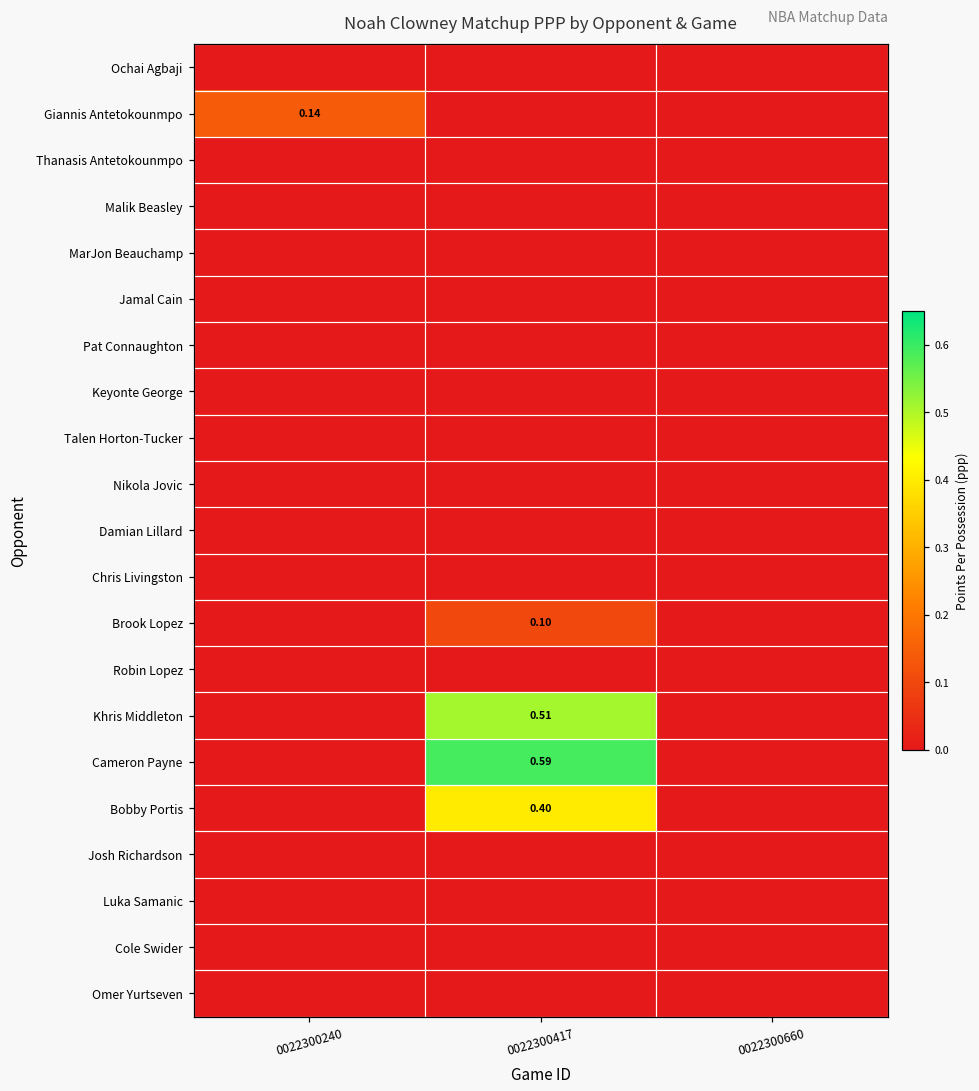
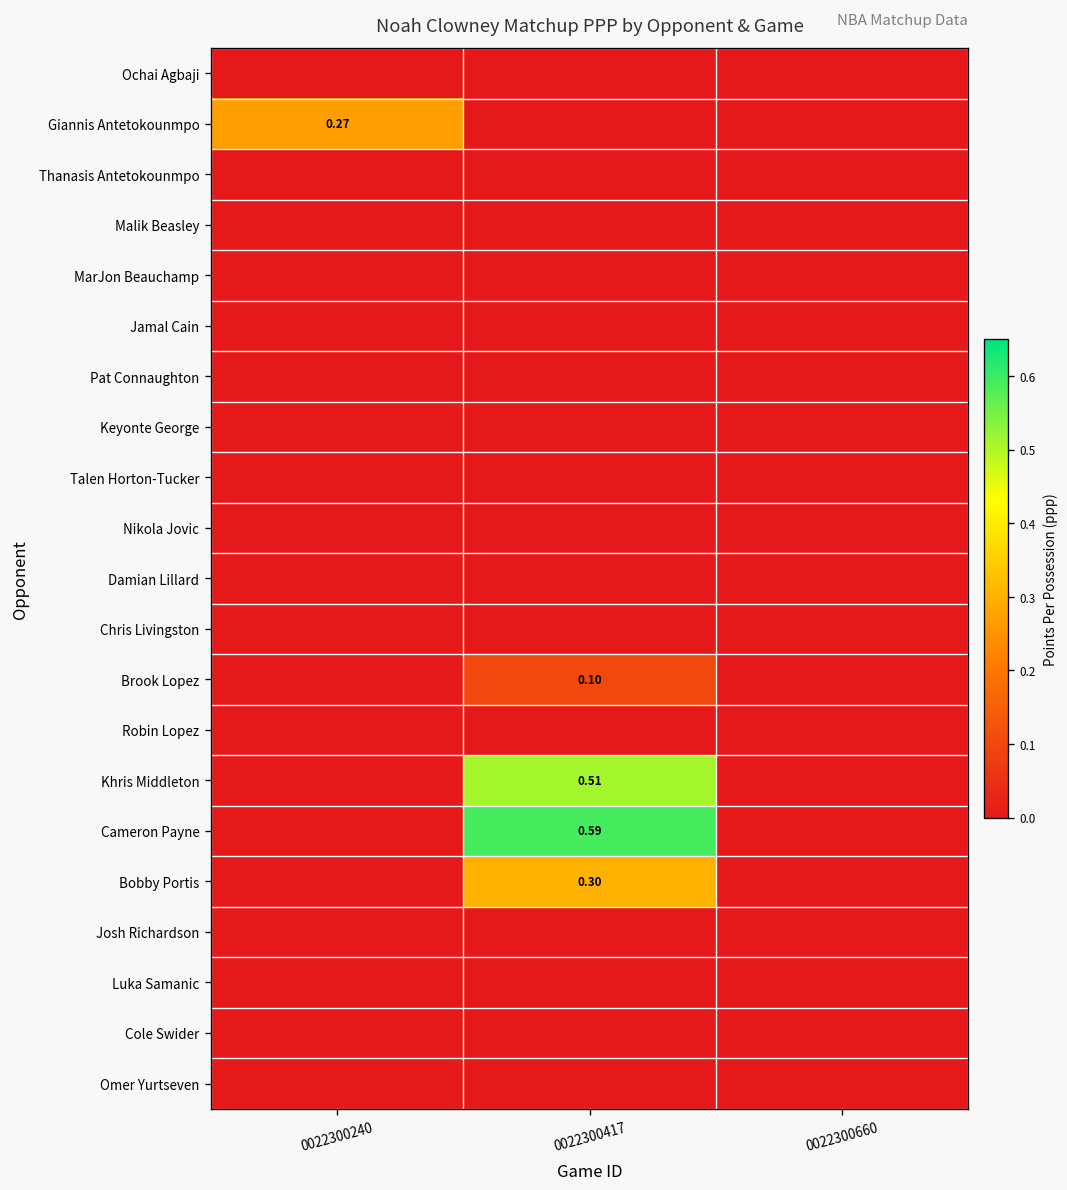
Giannis Antetokounmpo, 0022300240: 0.14 -> 0.27
Bobby Portis, 0022300417: 0.40 -> 0.30
